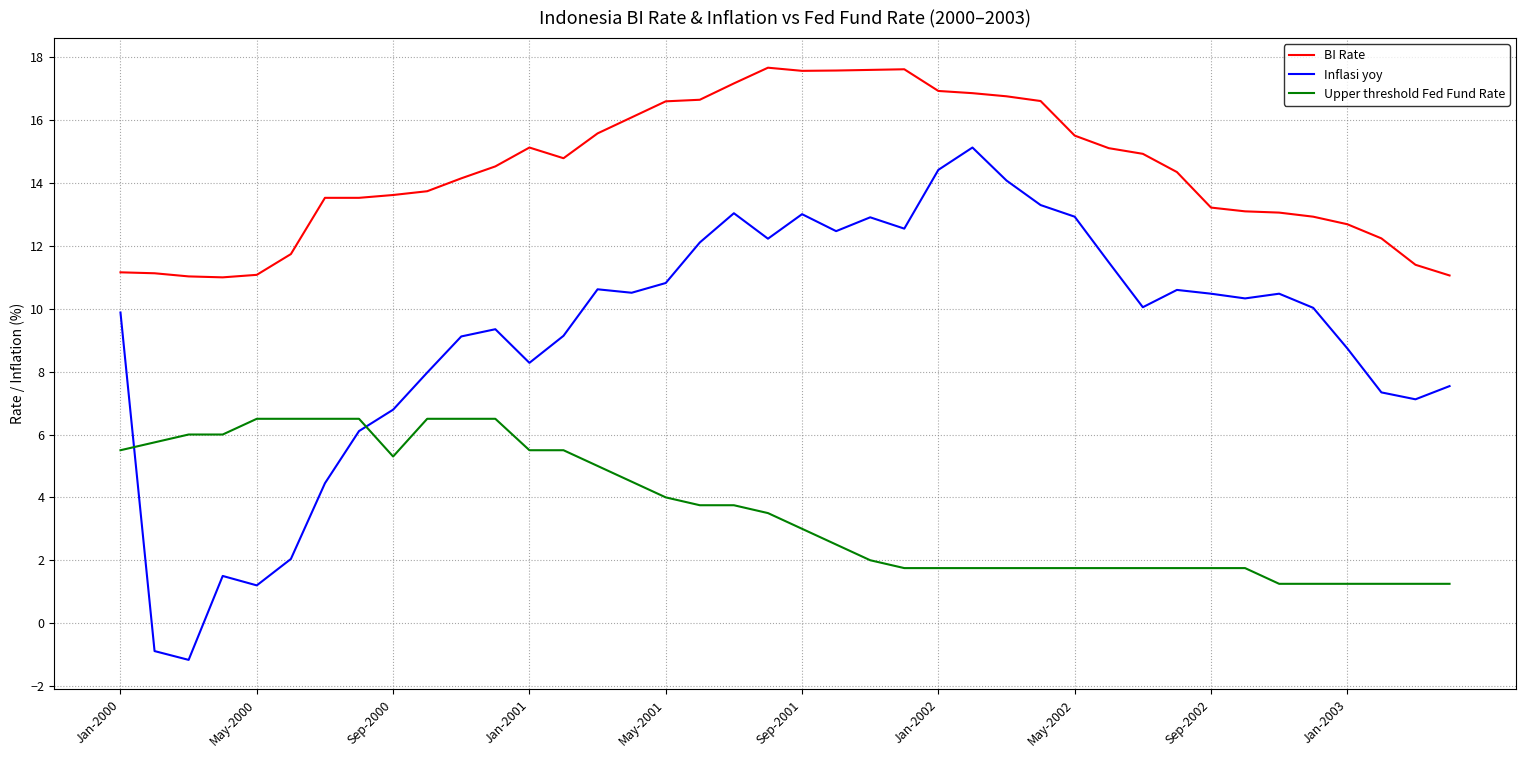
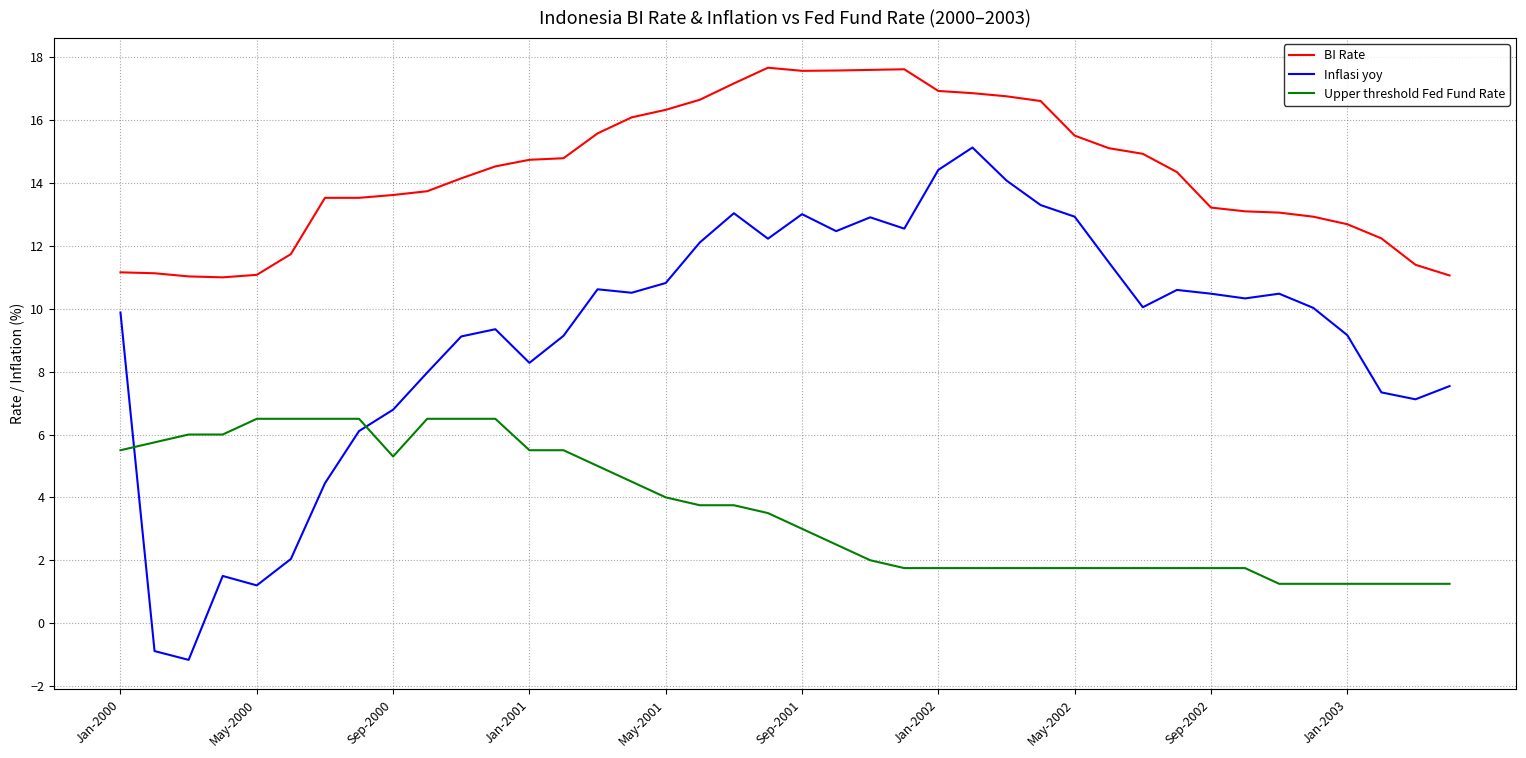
BI Rate, Jan-2001: 15.1 -> 14.7
BI Rate, May-2001: 16.6 -> 16.3
Inflasi yoy, Jan-2003: 8.7 -> 9.2
